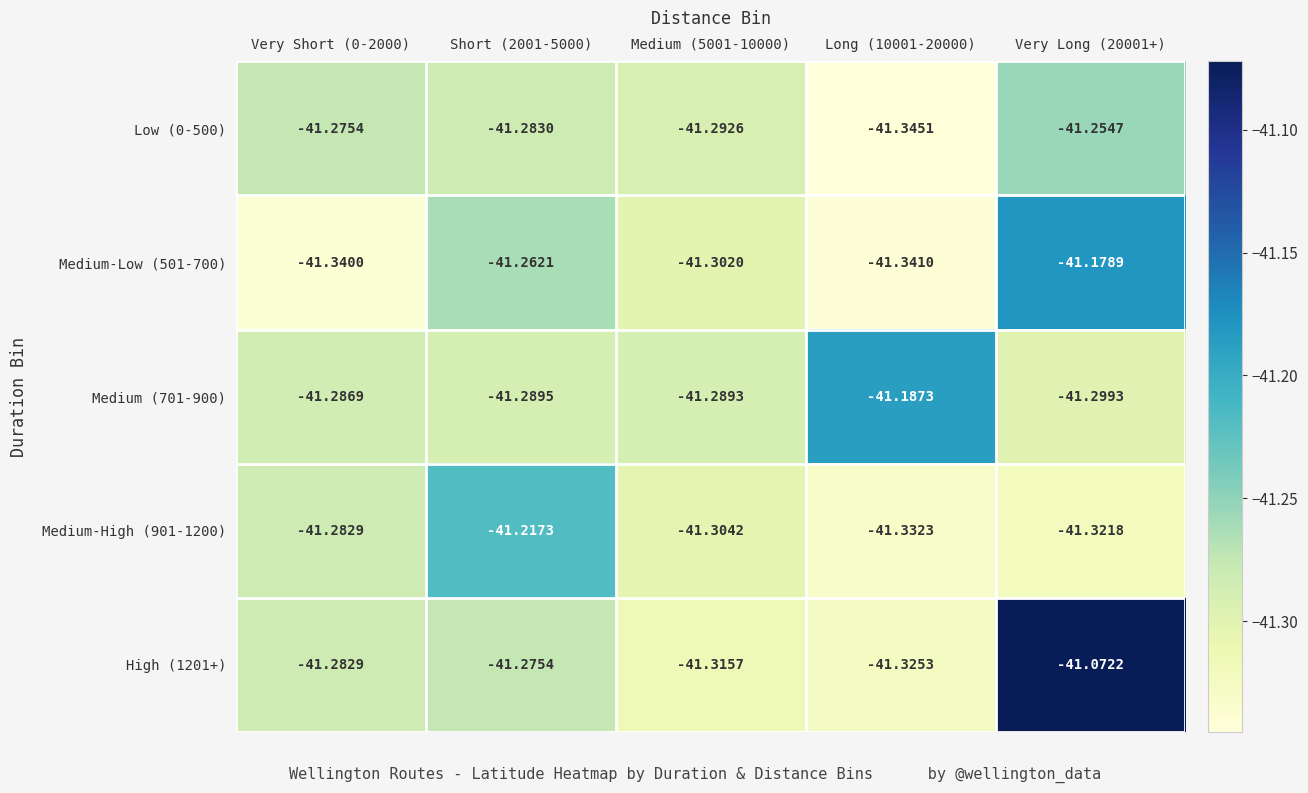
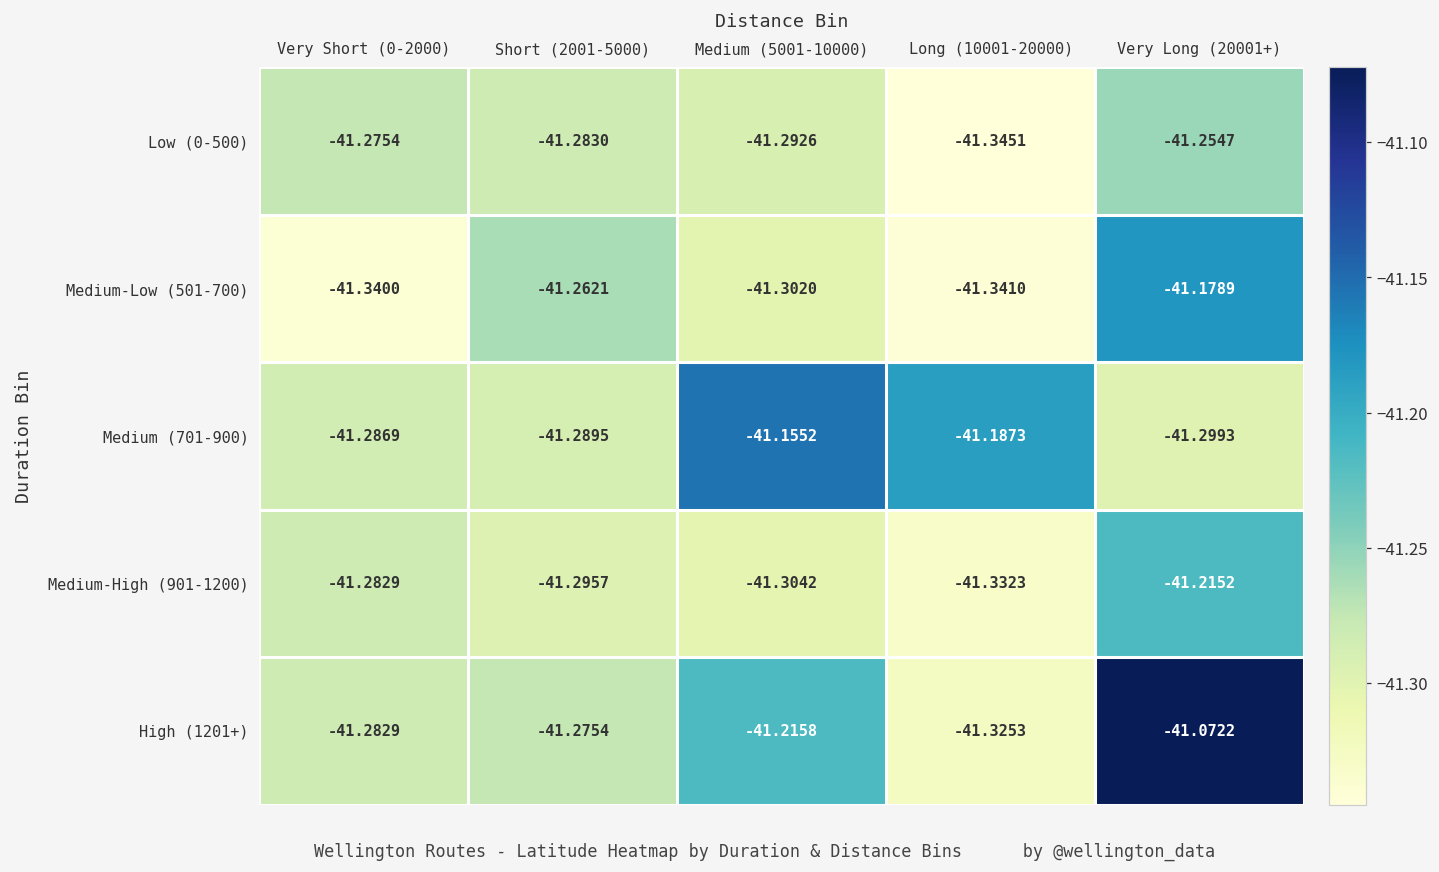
Medium (701-900), Medium (5001-10000): -41.2893 -> -41.1552
Medium-High (901-1200), Short (2001-5000): -41.2173 -> -41.2957
Medium-High (901-1200), Very Long (20001+): -41.3218 -> -41.2152
High (1201+), Medium (5001-10000): -41.3157 -> -41.2158
